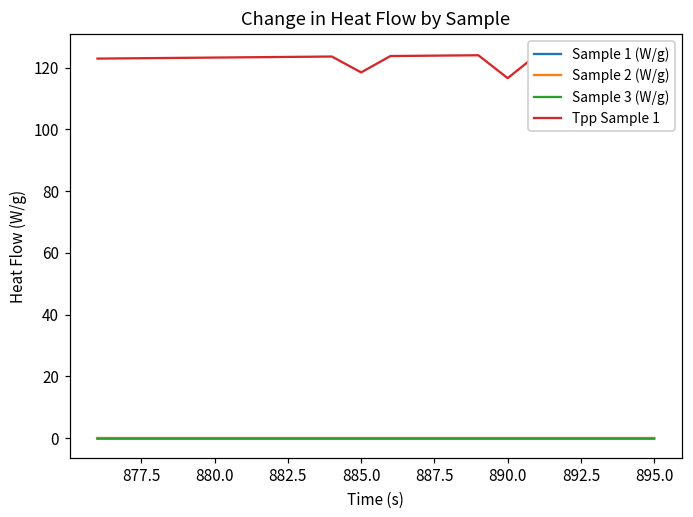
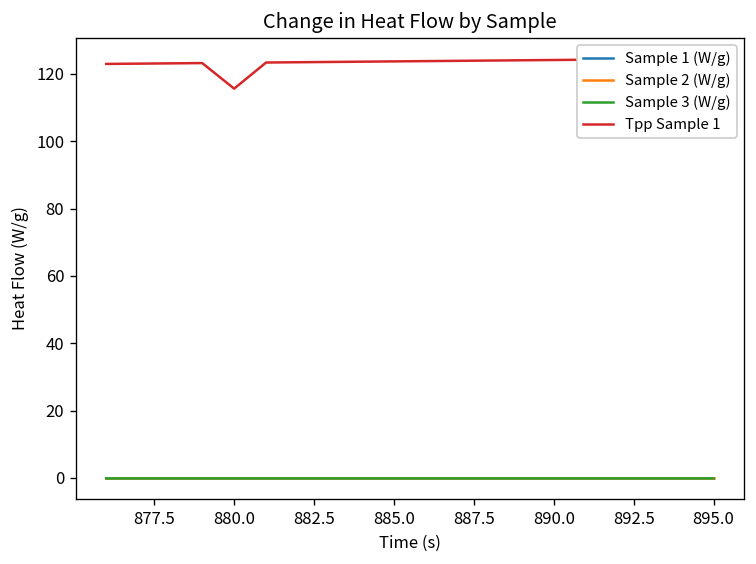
Tpp Sample 1, 880.0: 123 -> 116
Tpp Sample 1, 885.0: 118 -> 124
Tpp Sample 1, 890.0: 117 -> 124
